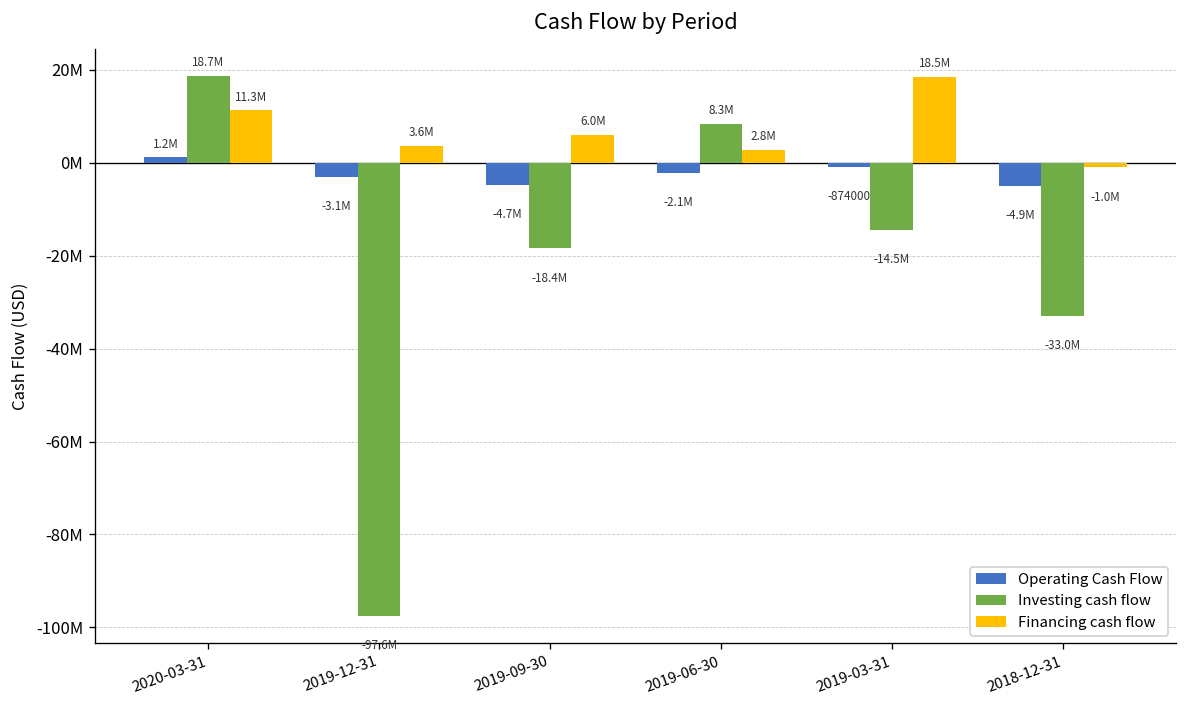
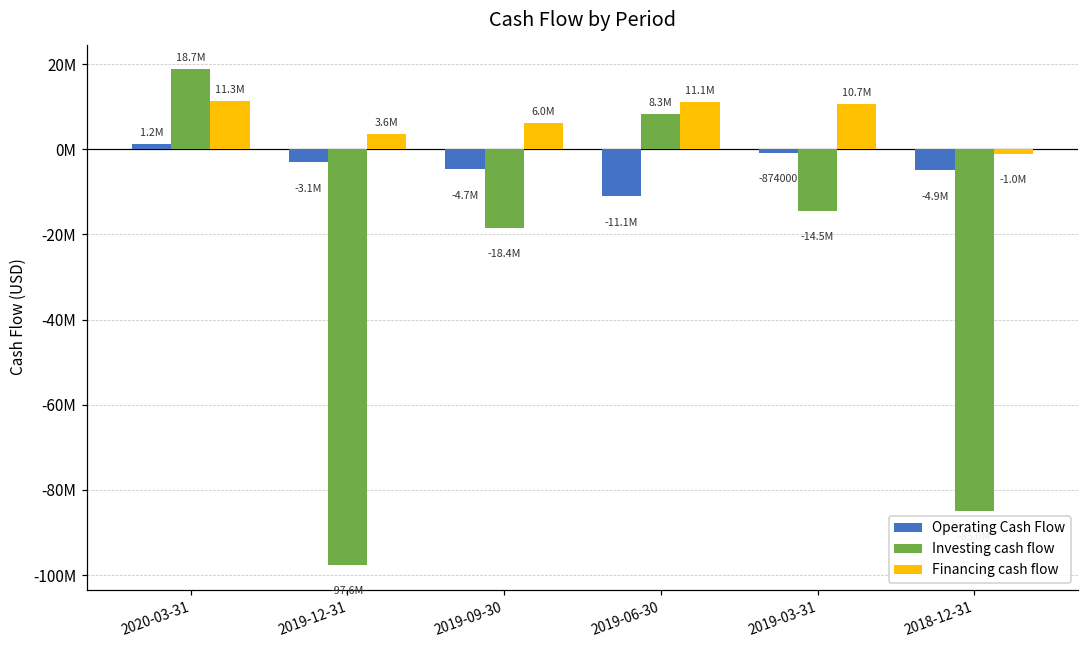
Operating Cash Flow, 2019-06-30: -2.1M -> -11.1M
Financing cash flow, 2019-06-30: 2.8M -> 11.1M
Financing cash flow, 2019-03-31: 18.5M -> 10.7M
Investing cash flow, 2018-12-31: -33000000 -> -85000000
